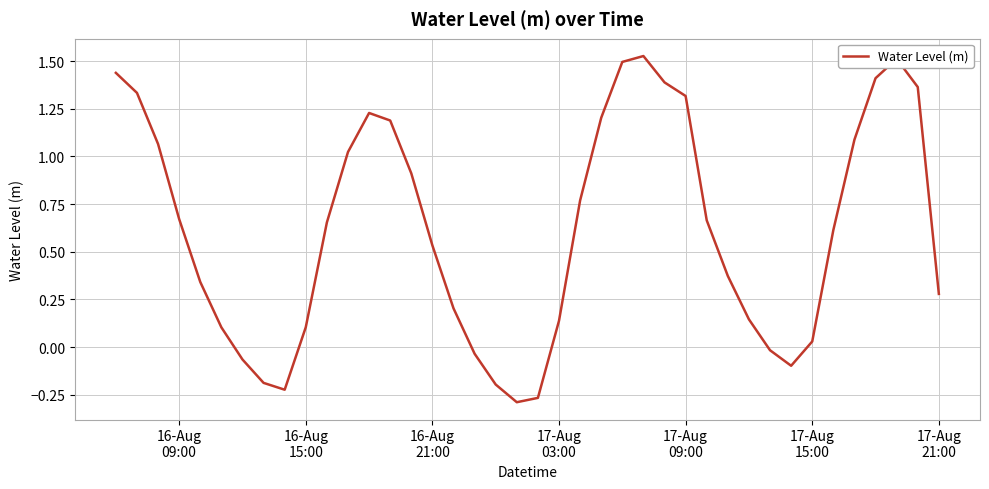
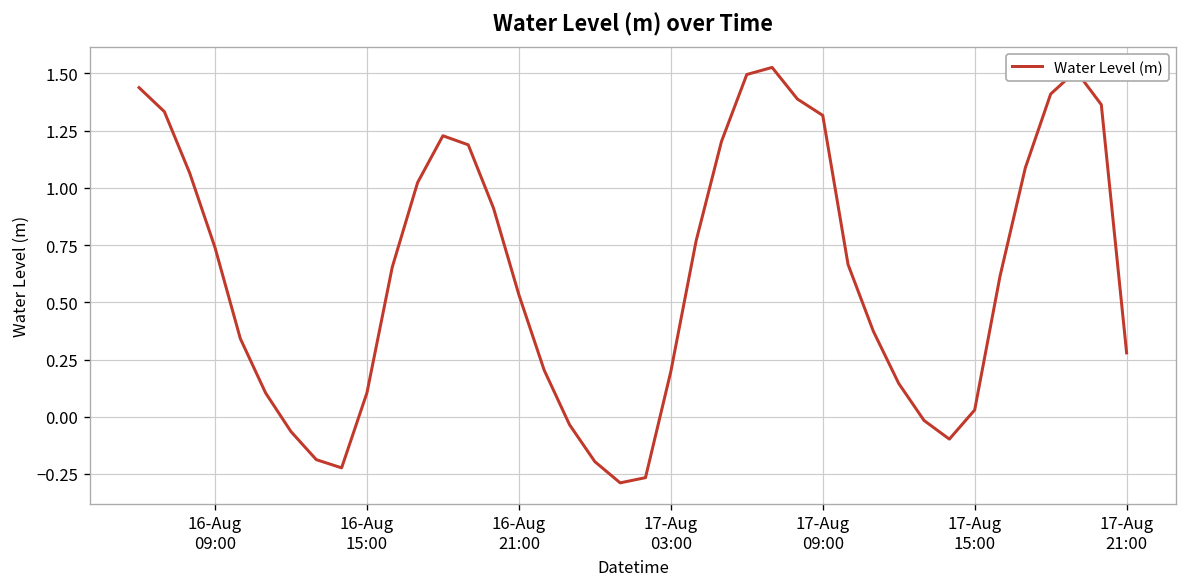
16-Aug 09:00: 0.67 -> 0.74
17-Aug 03:00: 0.14 -> 0.20
